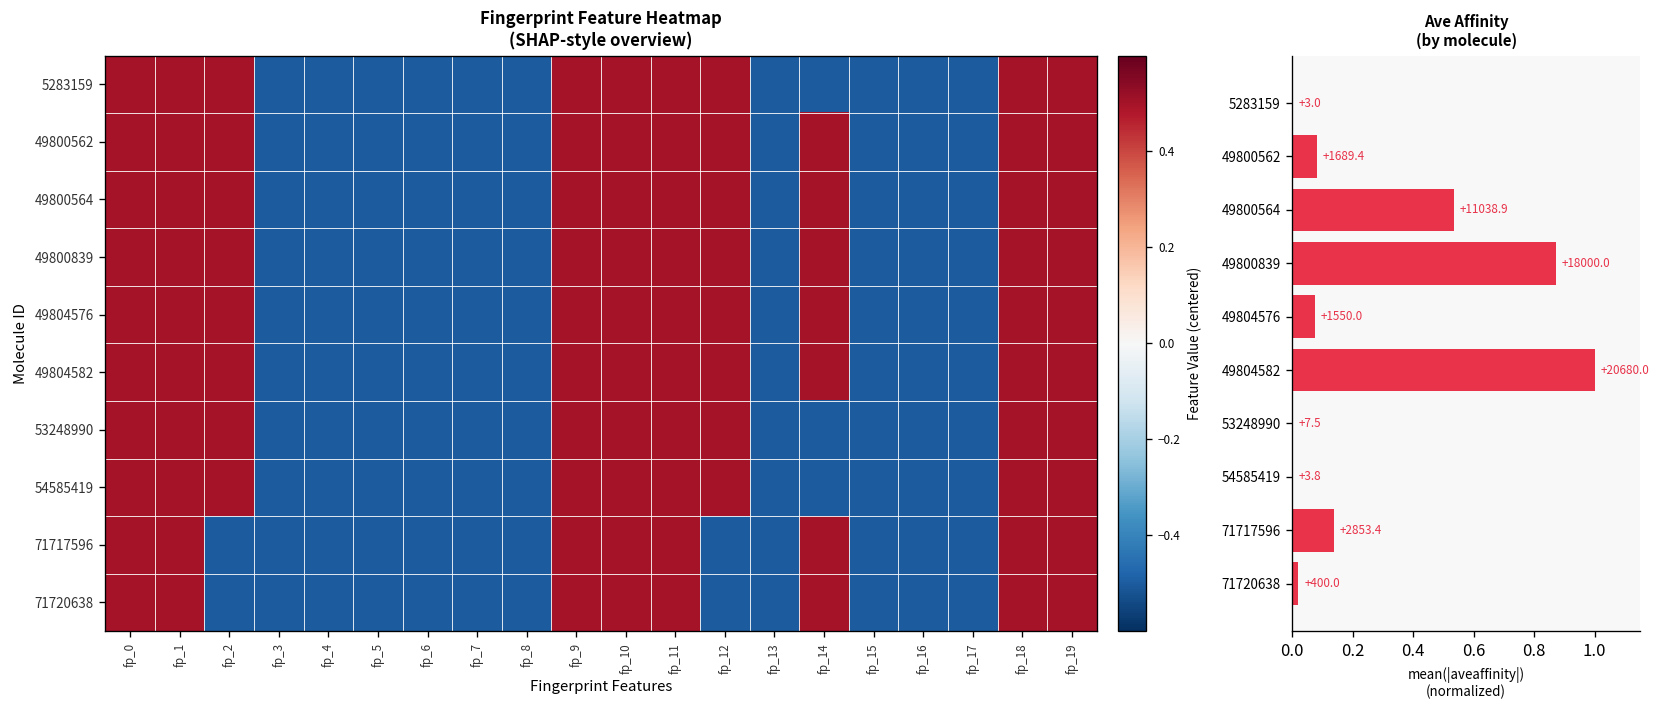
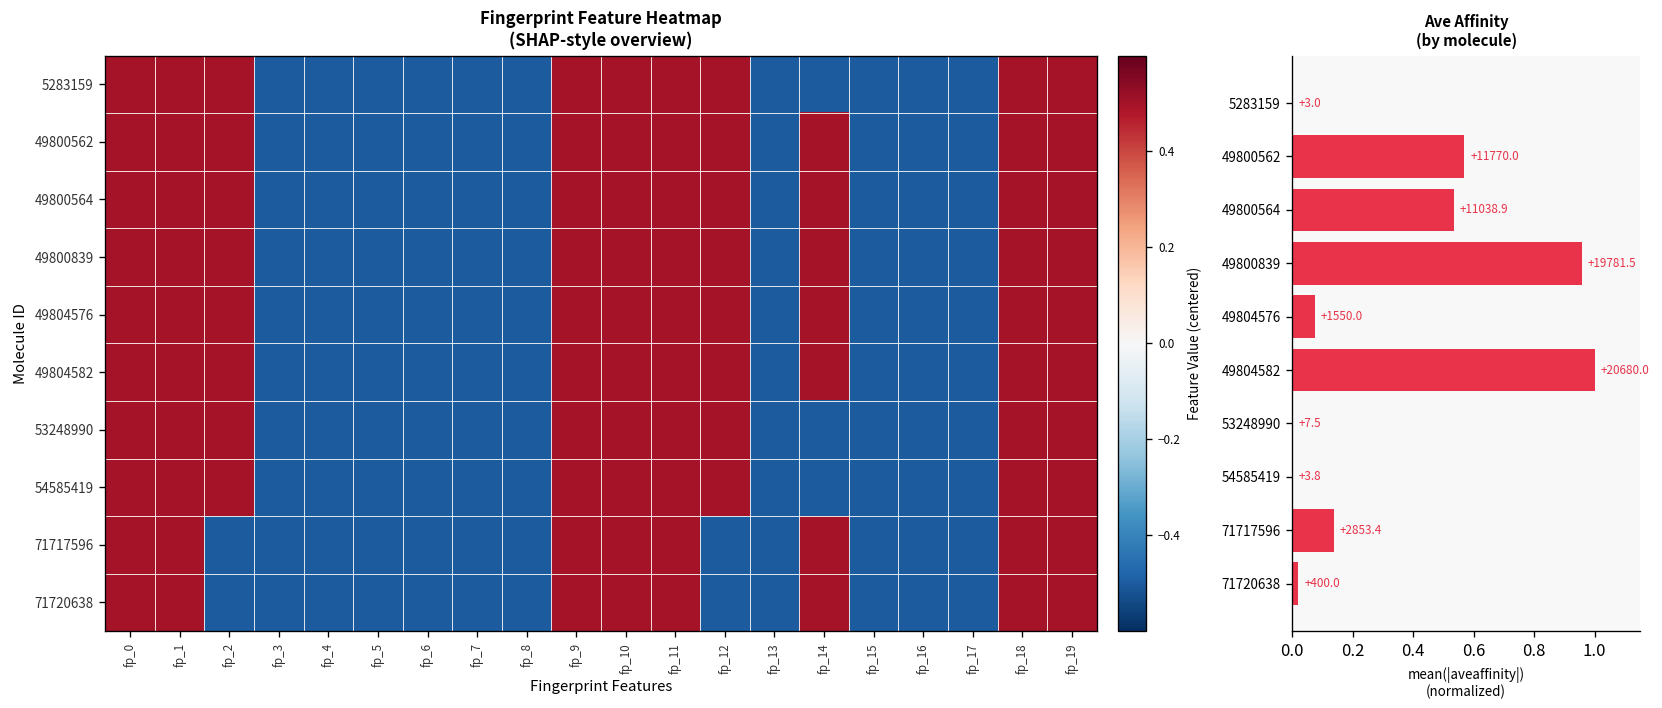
Ave Affinity (by molecule), 49800562: +1689.4 -> +11770.0
Ave Affinity (by molecule), 49800839: +18000.0 -> +19781.5
